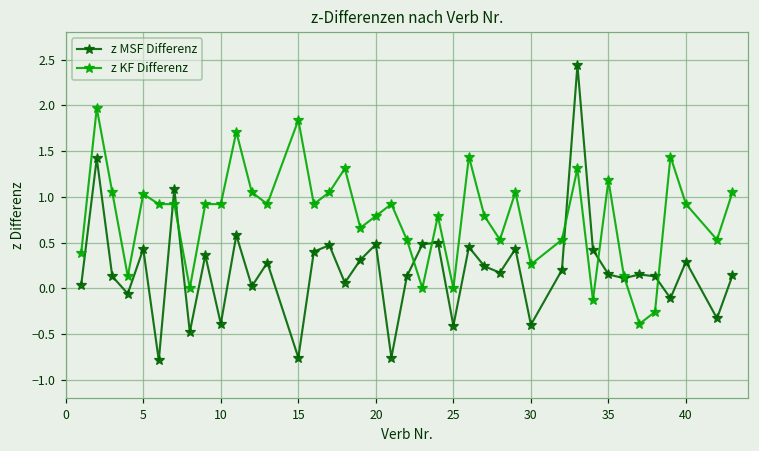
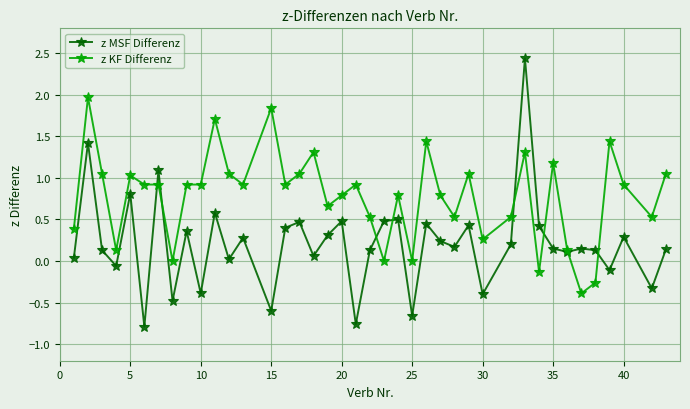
z MSF Differenz, 5: 0.4 -> 0.8
z MSF Differenz, 15: -0.8 -> -0.6
z MSF Differenz, 25: -0.4 -> -0.7
